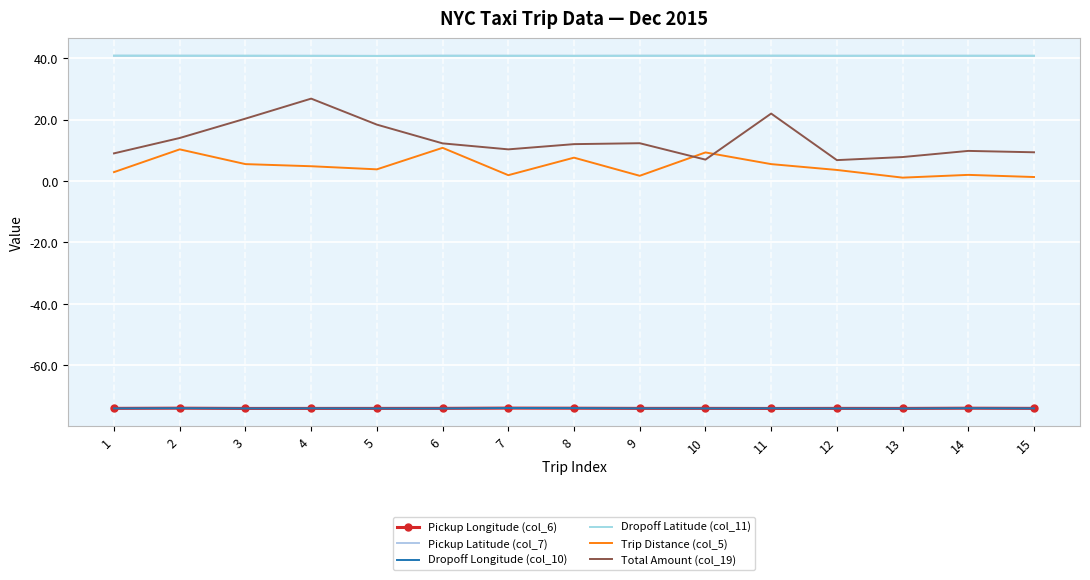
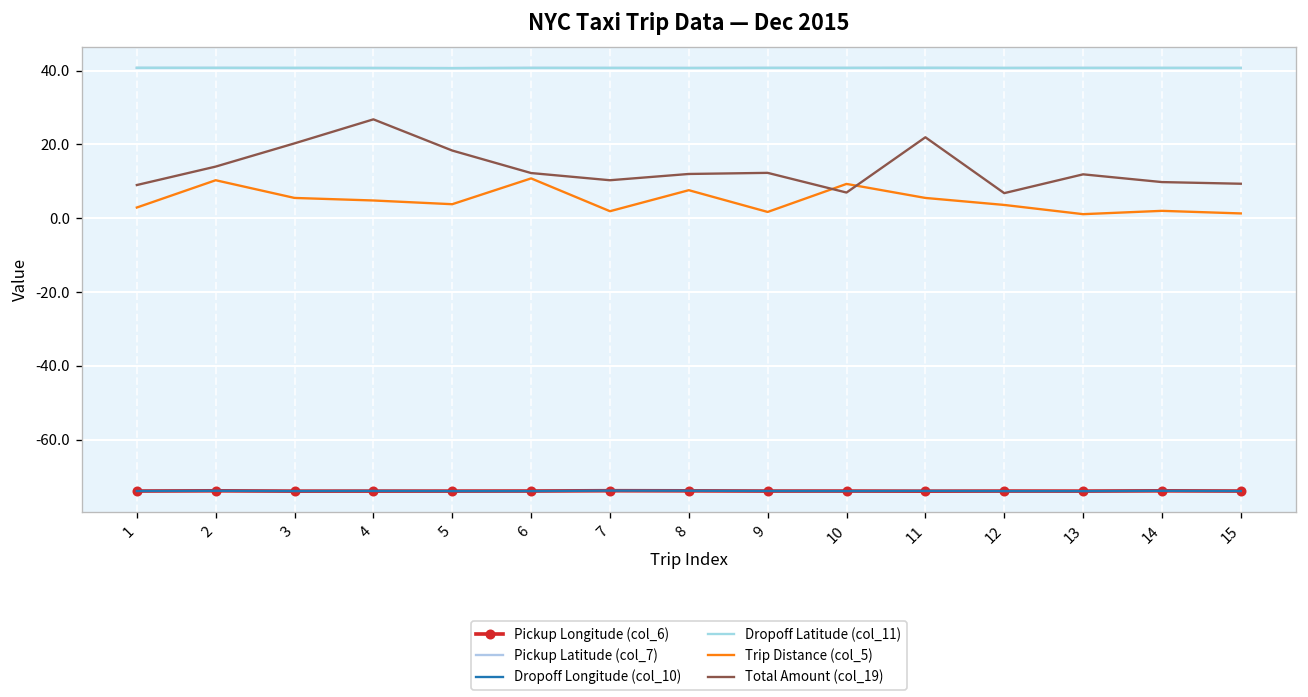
Total Amount (col_19), 13: 8 -> 12
